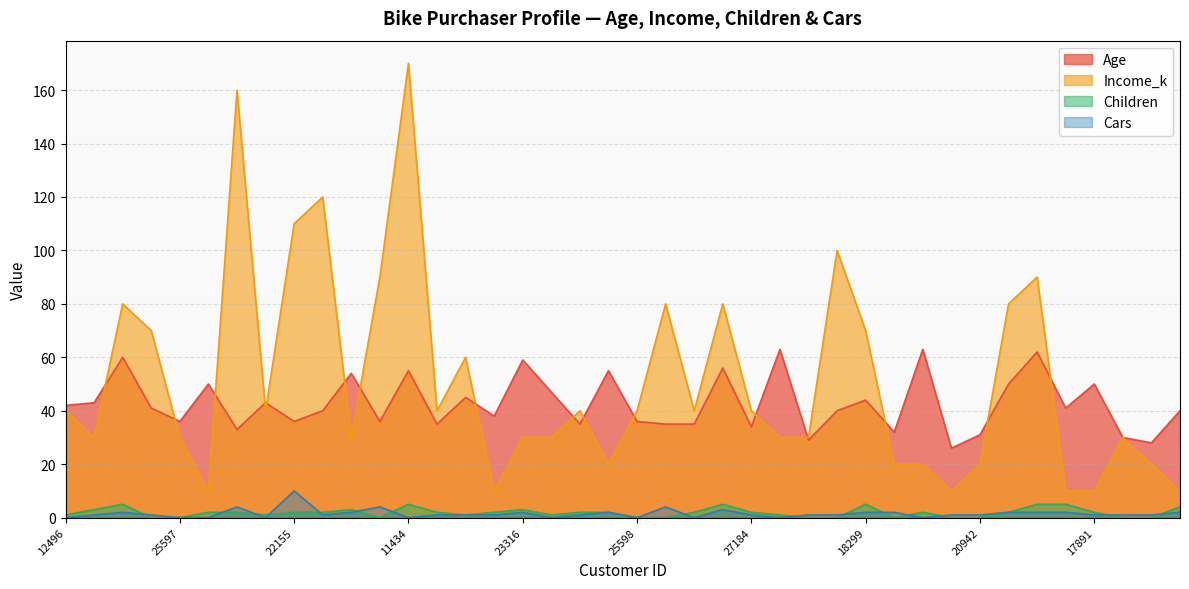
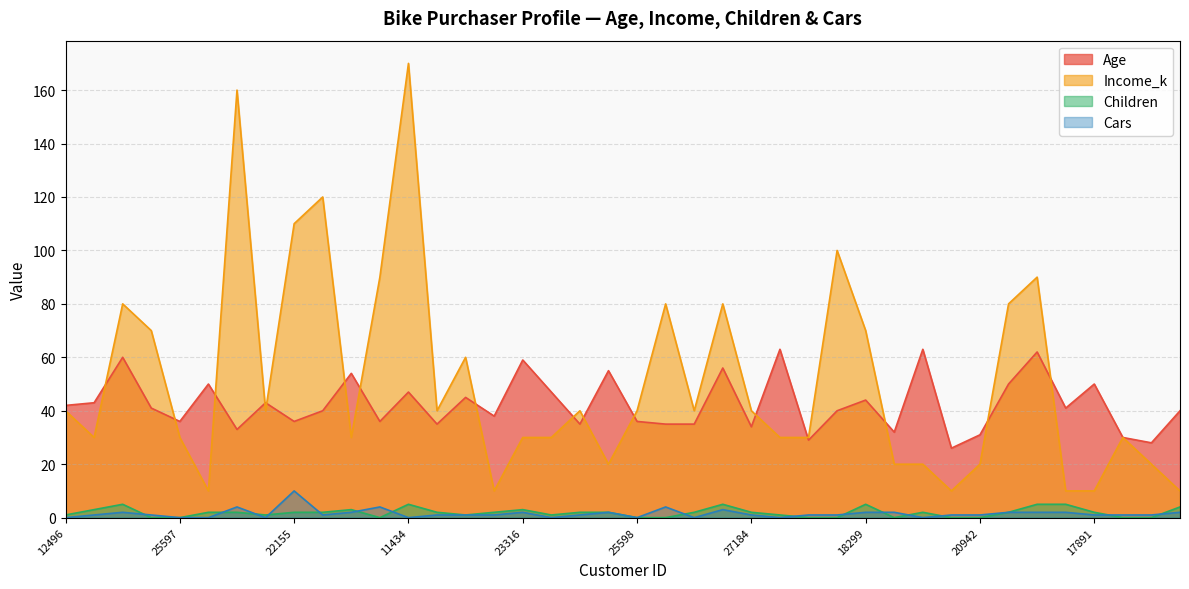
Age, 11434: 55 -> 47
